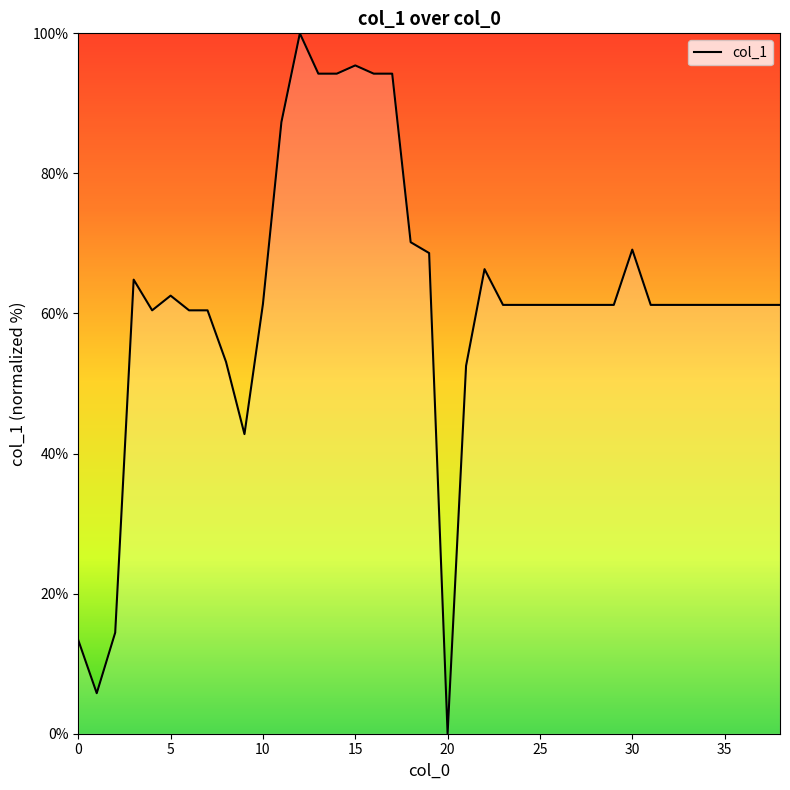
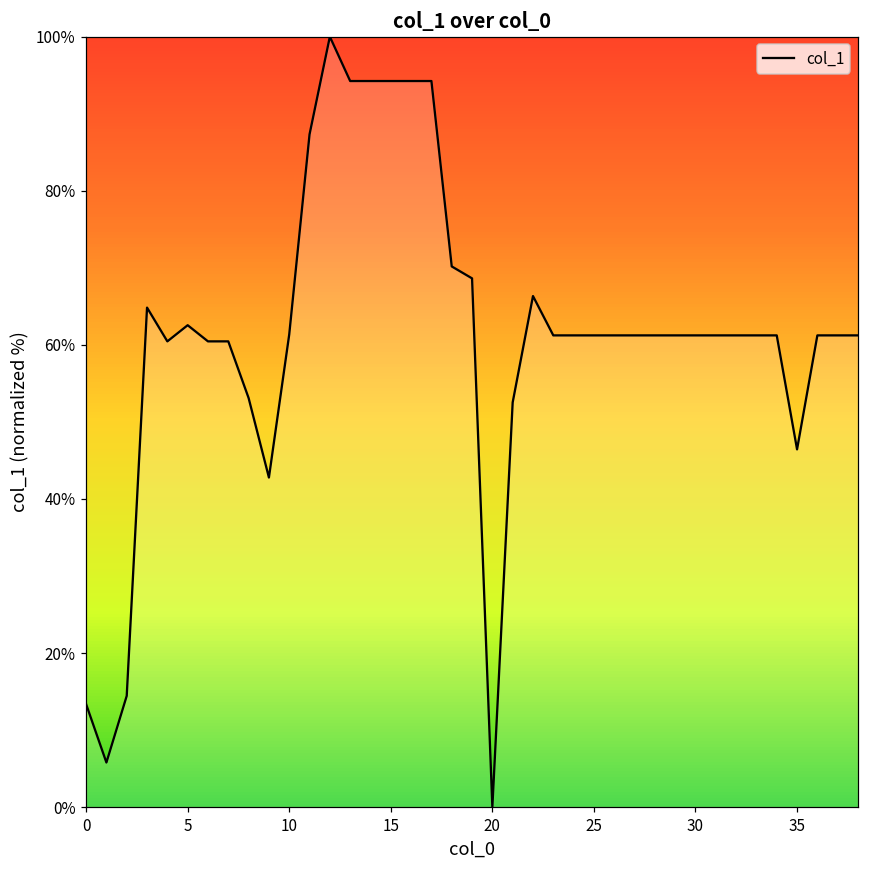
15: 95% -> 94%
30: 69% -> 61%
35: 61% -> 46%
